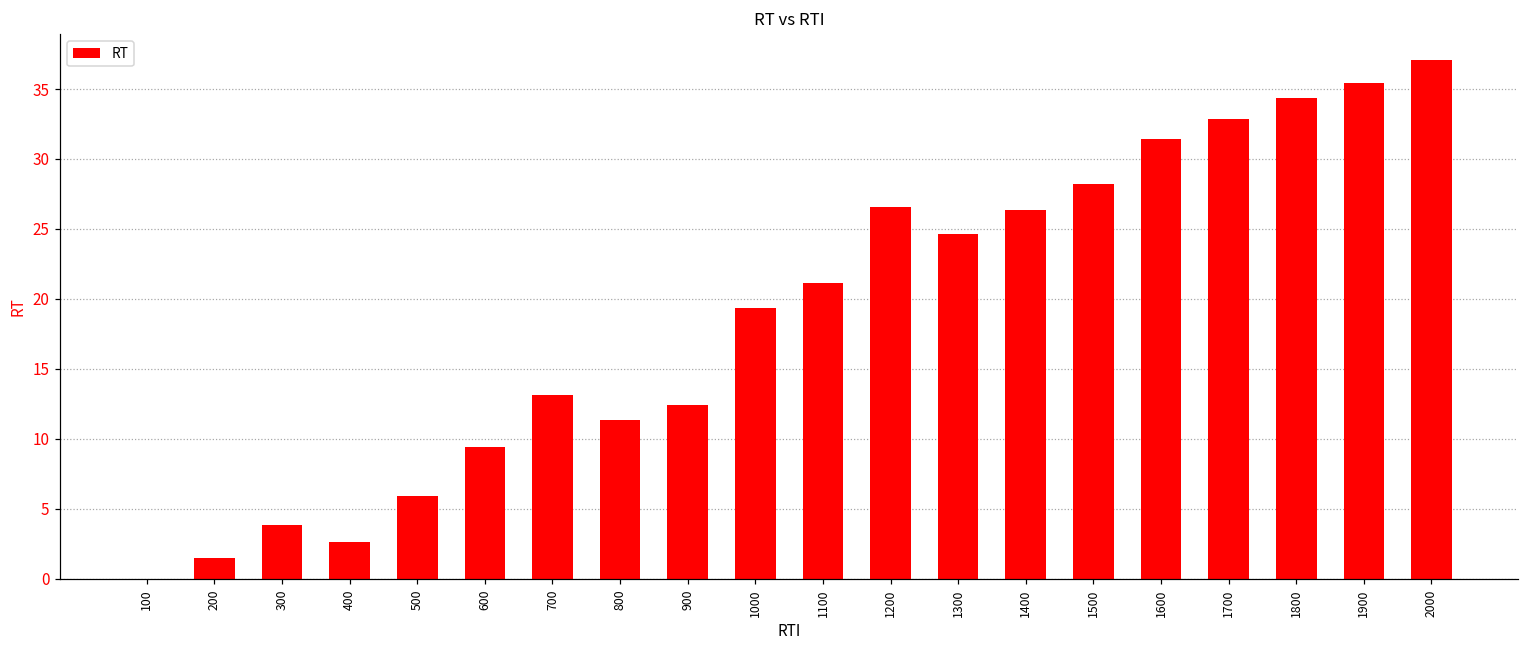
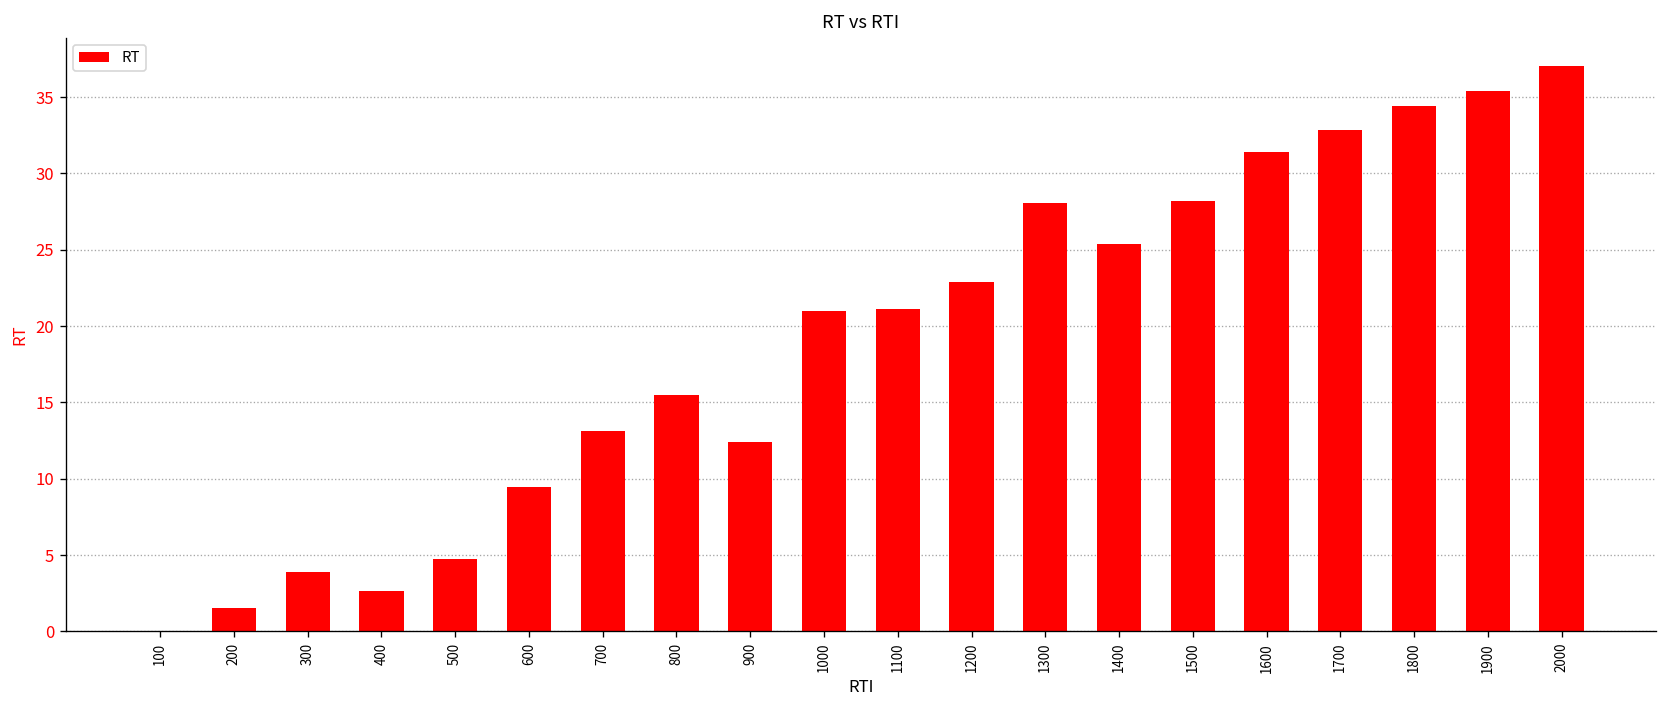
500: 5.9 -> 4.7
800: 11.3 -> 15.5
1000: 19.3 -> 21.0
1200: 26.6 -> 22.9
1300: 24.6 -> 28.1
1400: 26.4 -> 25.4
